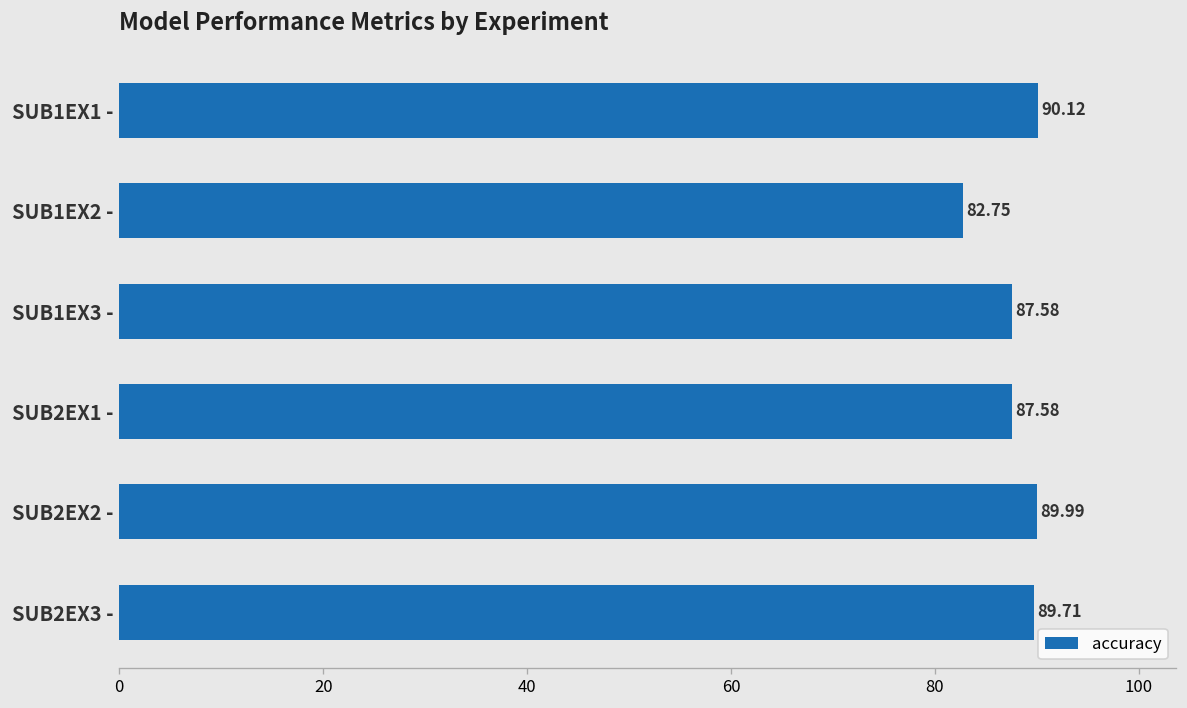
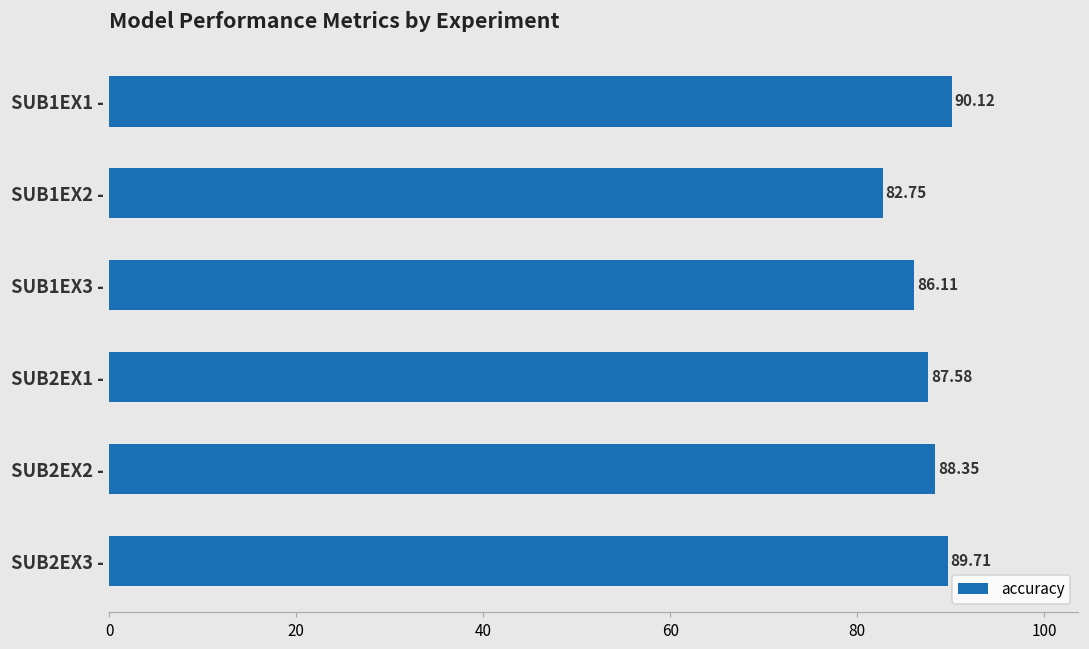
SUB1EX3 -: 87.58 -> 86.11
SUB2EX2 -: 89.99 -> 88.35
